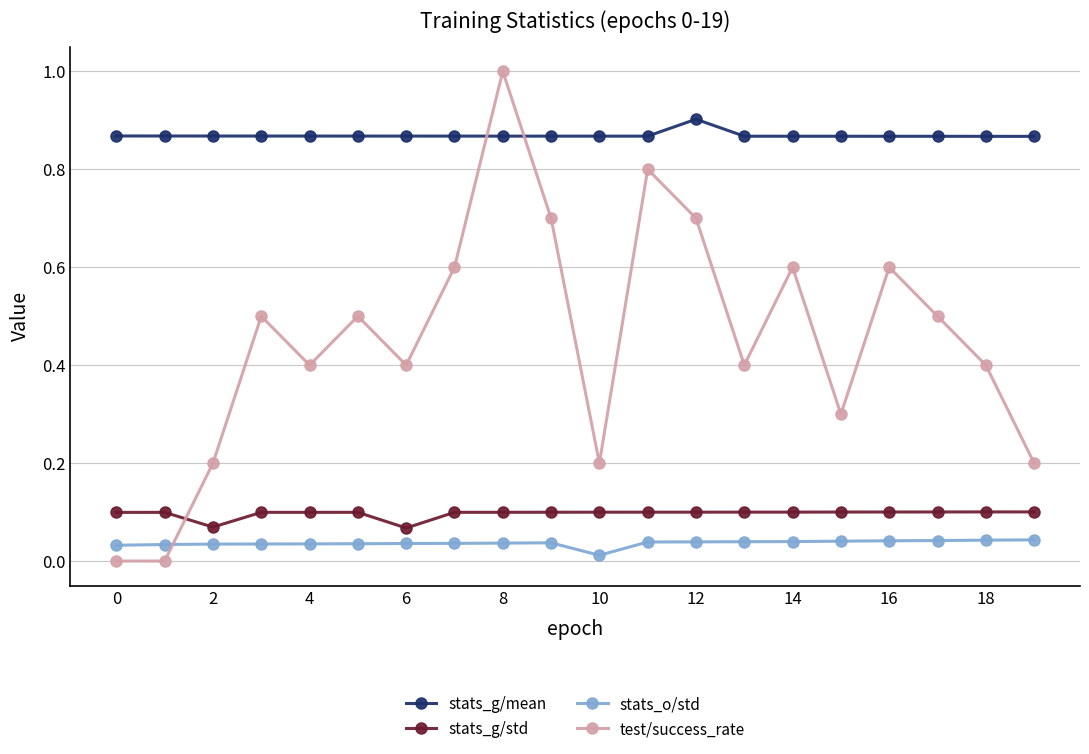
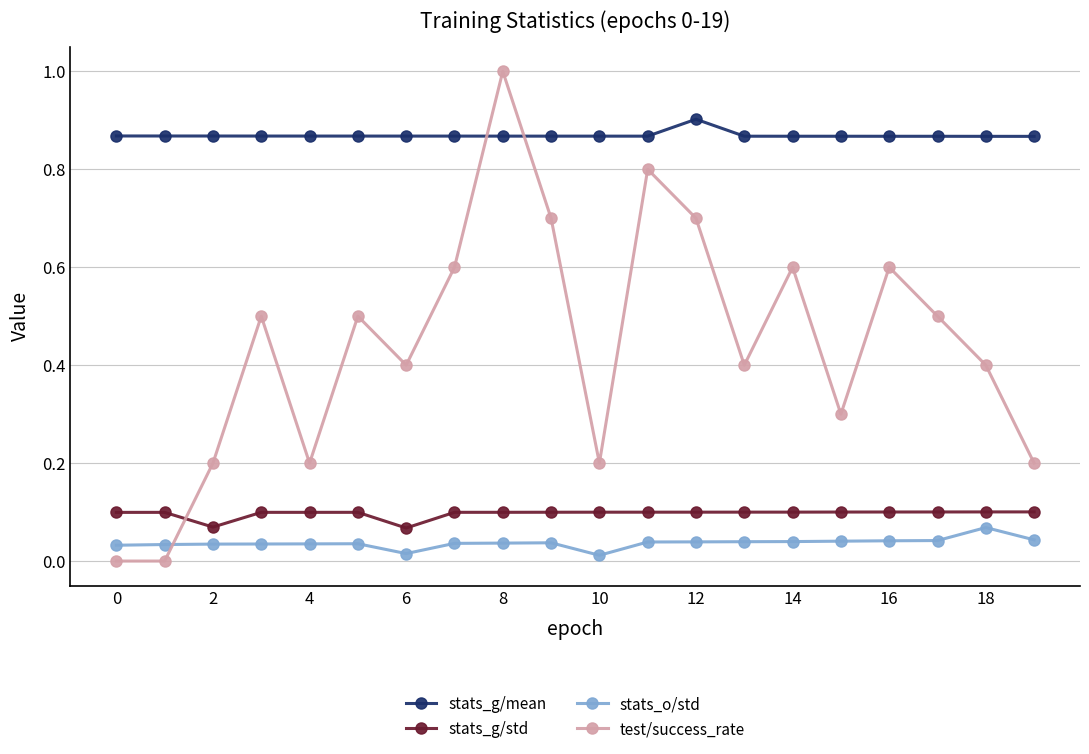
test/success_rate, 4: 0.4 -> 0.2
stats_o/std, 6: 0.04 -> 0.02
stats_o/std, 18: 0.04 -> 0.07
